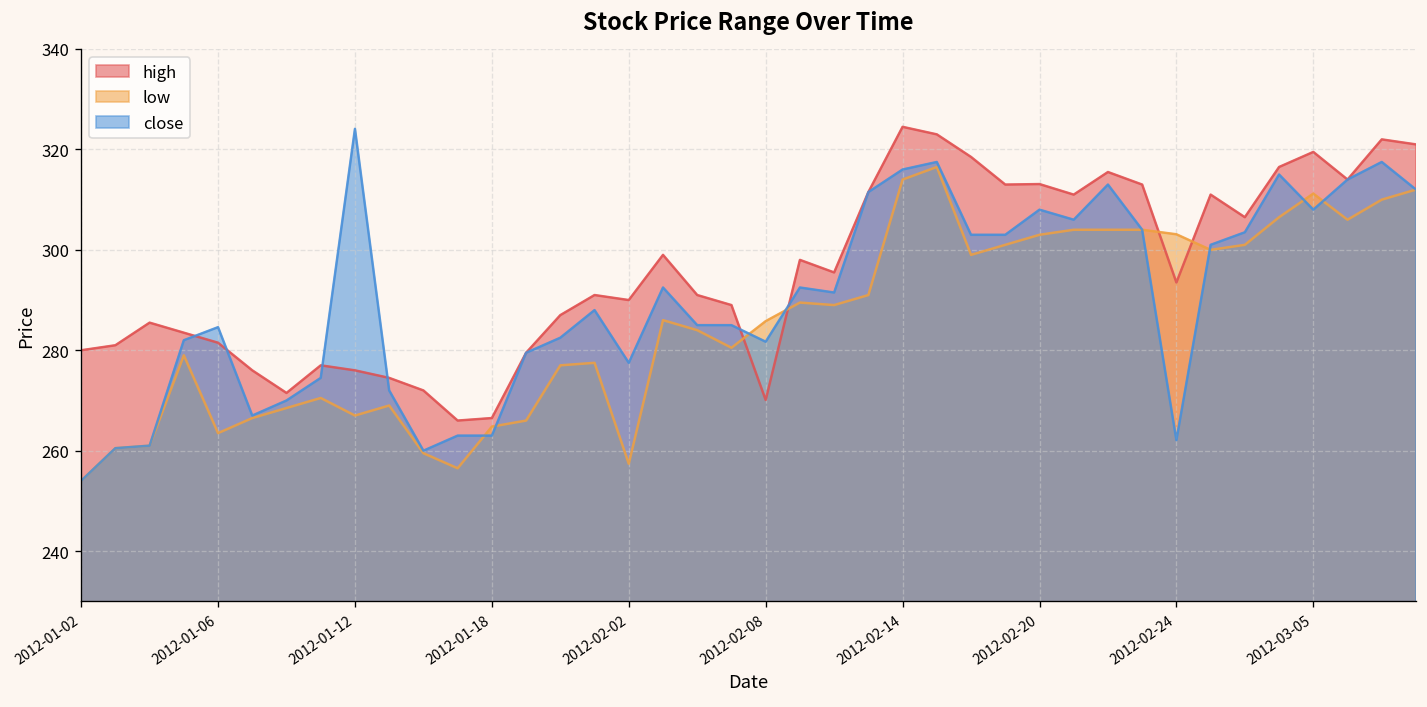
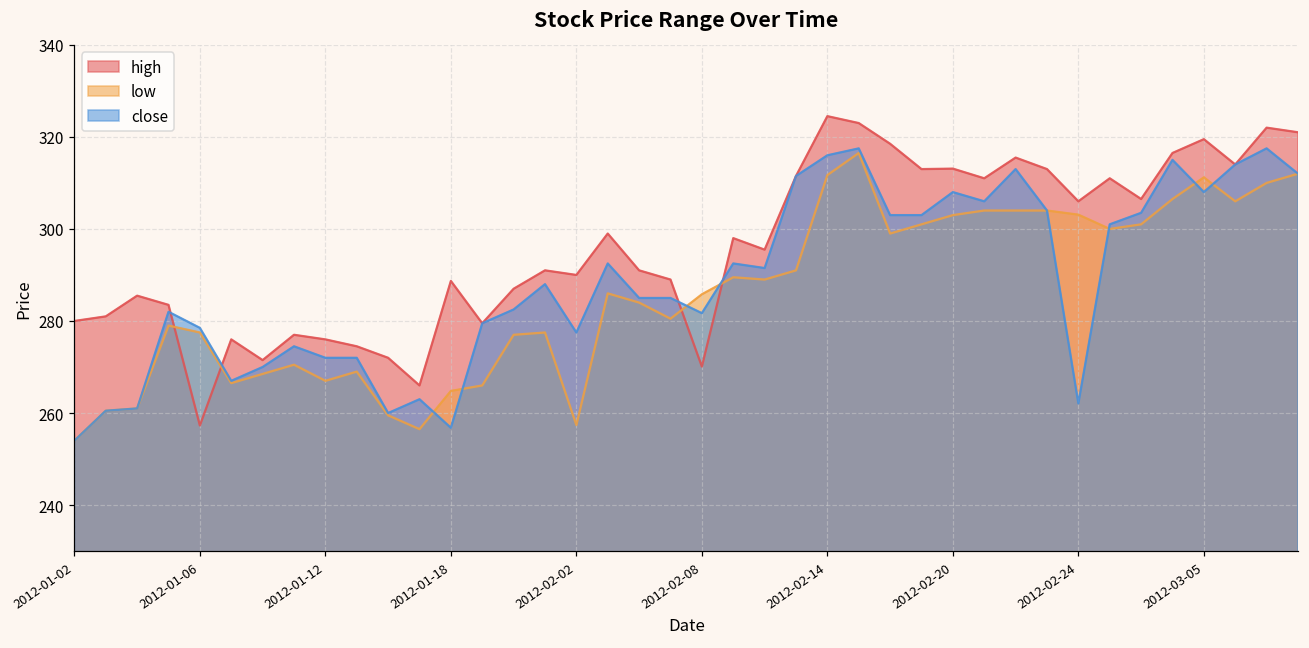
high, 2012-01-06: 282 -> 257
low, 2012-01-06: 264 -> 278
close, 2012-01-06: 285 -> 279
close, 2012-01-12: 324 -> 272
high, 2012-01-18: 267 -> 289
close, 2012-01-18: 263 -> 257
low, 2012-02-14: 314 -> 312
high, 2012-02-24: 294 -> 306
